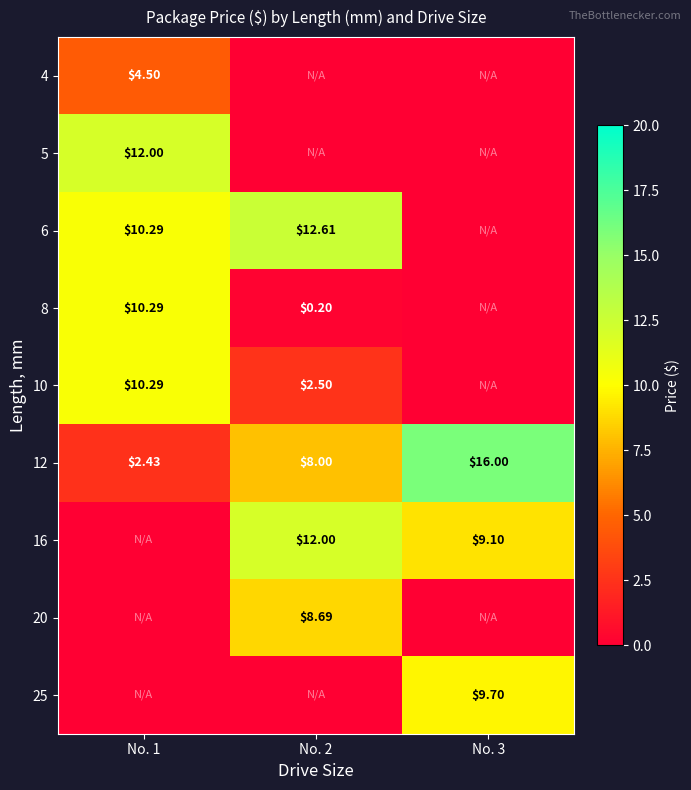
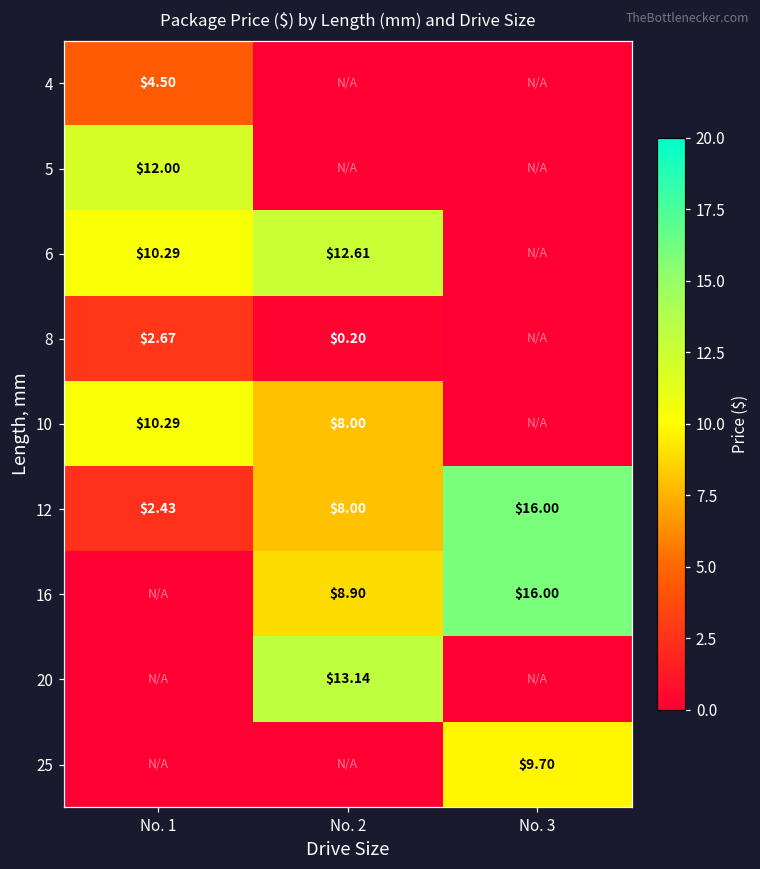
8, No. 1: $10.29 -> $2.67
10, No. 2: $2.50 -> $8.00
16, No. 2: $12.00 -> $8.90
16, No. 3: $9.10 -> $16.00
20, No. 2: $8.69 -> $13.14
